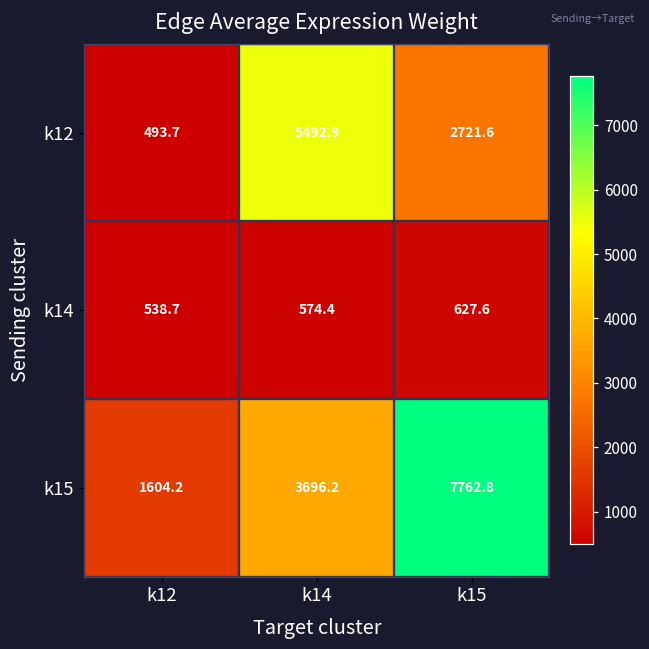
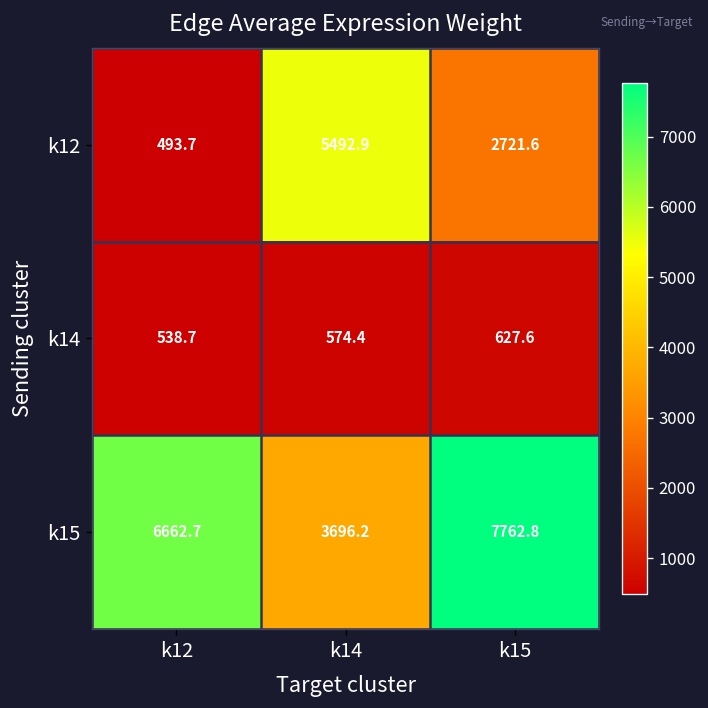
k15, k12: 1604.2 -> 6662.7
